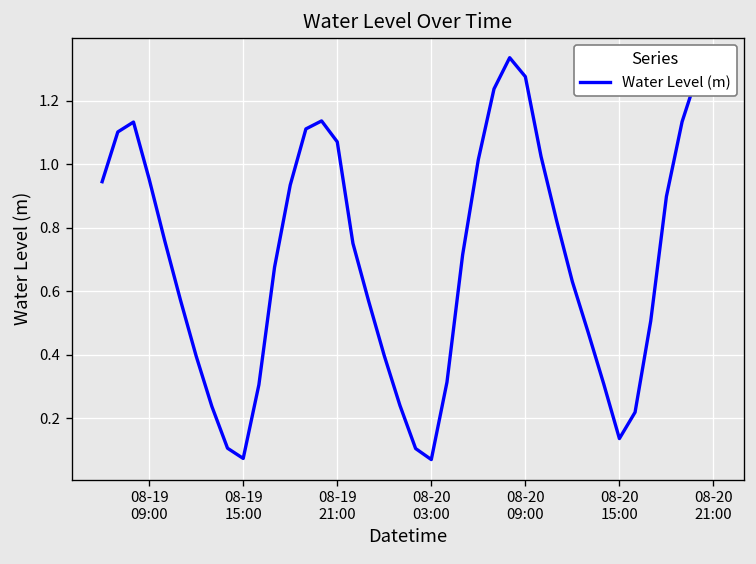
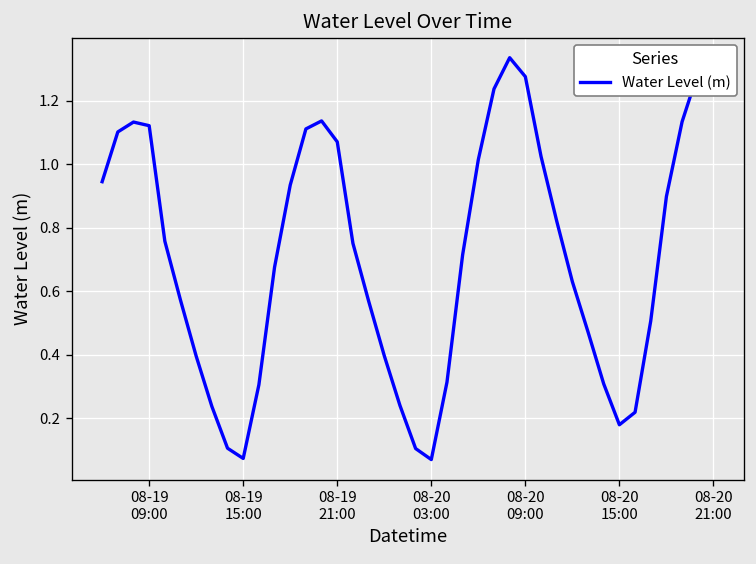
08-19 09:00: 0.95 -> 1.12
08-20 15:00: 0.14 -> 0.18
